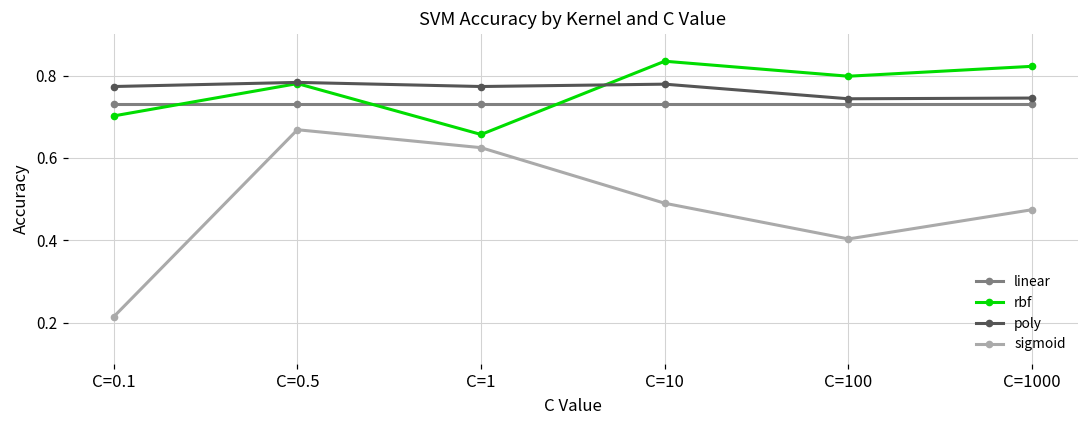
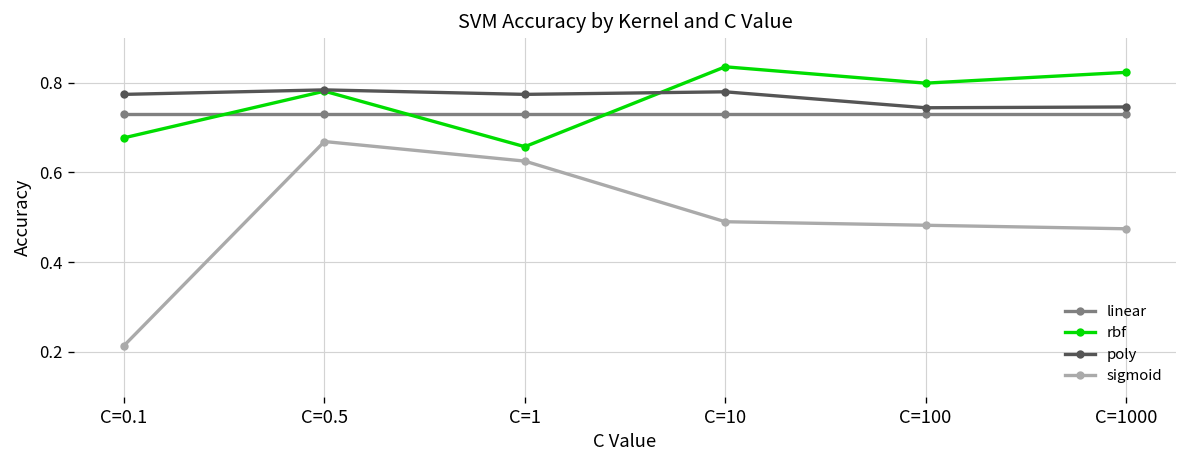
rbf, C=0.1: 0.70 -> 0.68
sigmoid, C=100: 0.40 -> 0.48
